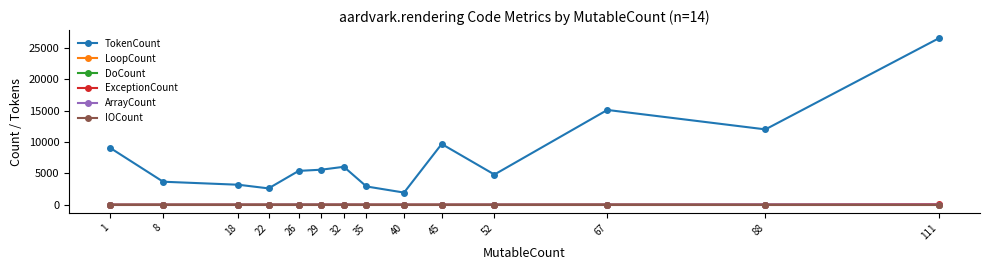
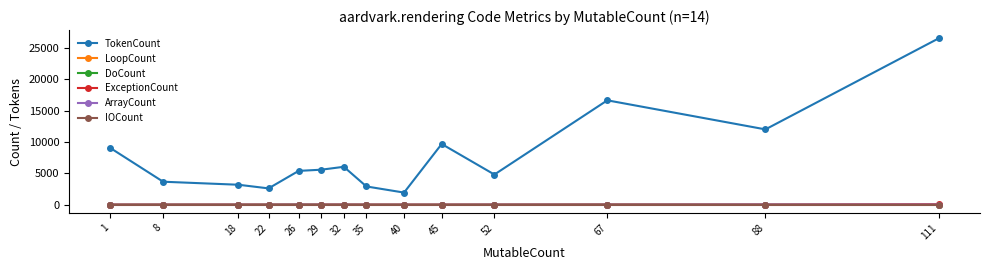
TokenCount, 67: 15000 -> 17000
